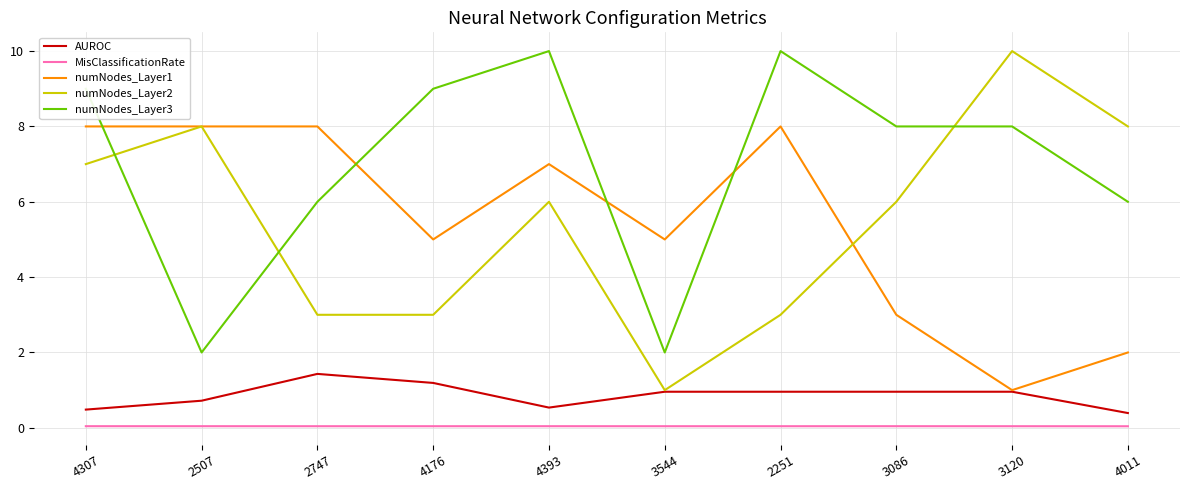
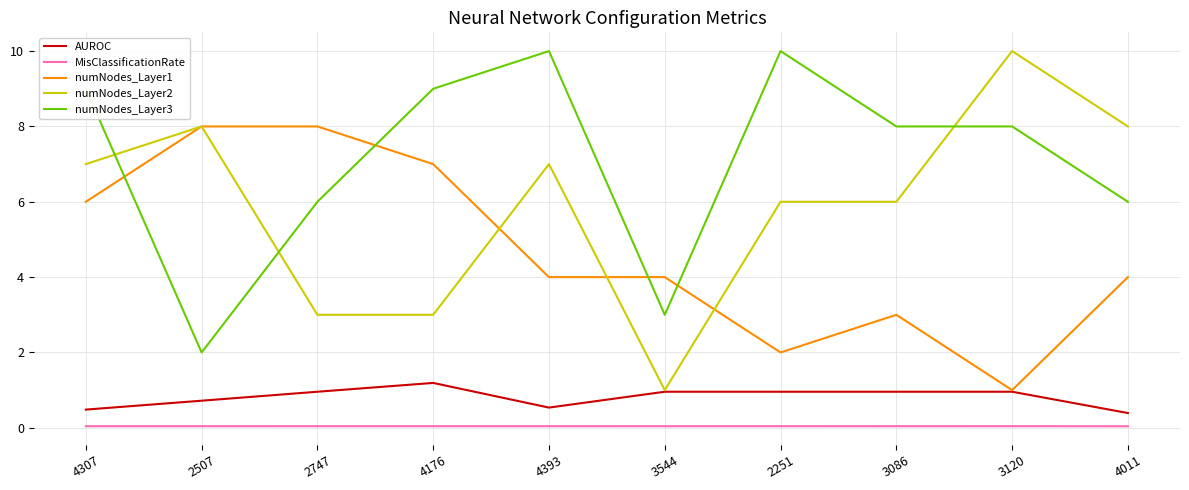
numNodes_Layer1, 4307: 8 -> 6
AUROC, 2747: 1.4 -> 1.0
numNodes_Layer1, 4176: 5 -> 7
numNodes_Layer1, 4393: 7 -> 4
numNodes_Layer2, 4393: 6 -> 7
numNodes_Layer1, 3544: 5 -> 4
numNodes_Layer3, 3544: 2 -> 3
numNodes_Layer1, 2251: 8 -> 2
numNodes_Layer2, 2251: 3 -> 6
numNodes_Layer1, 4011: 2 -> 4
